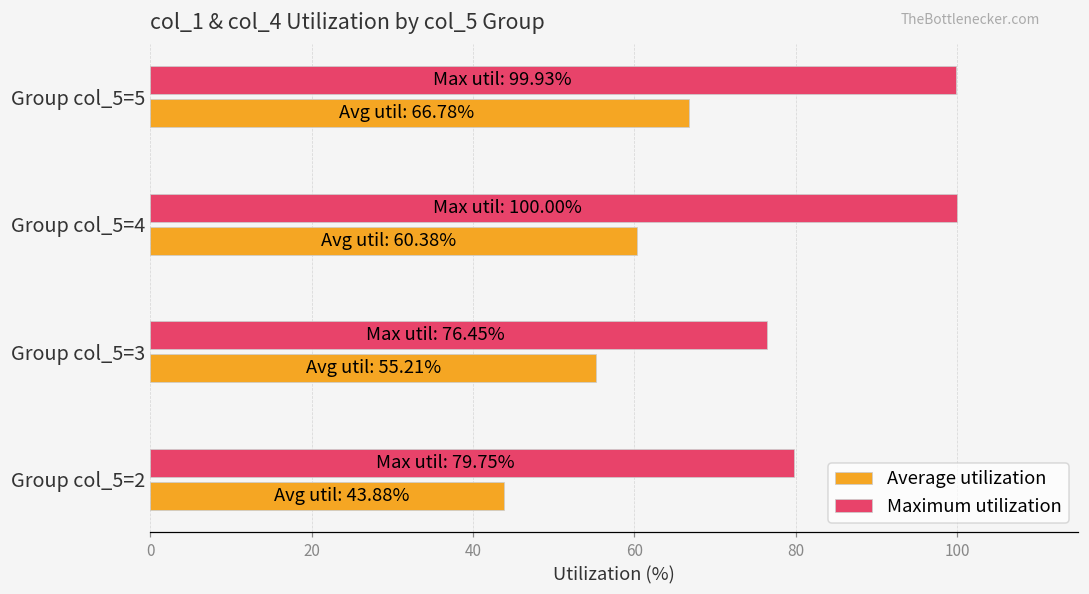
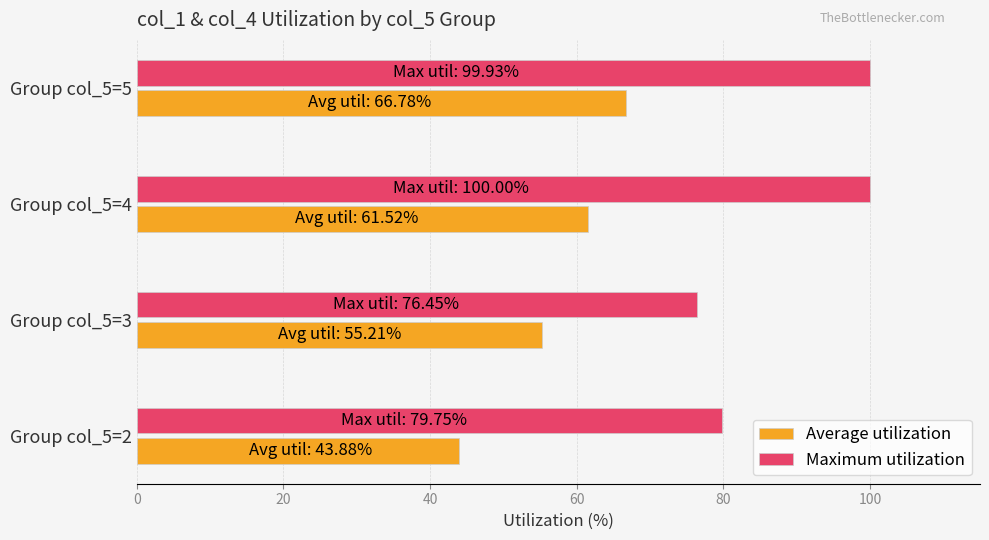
Average utilization, Group col_5=4: 60.38% -> 61.52%
